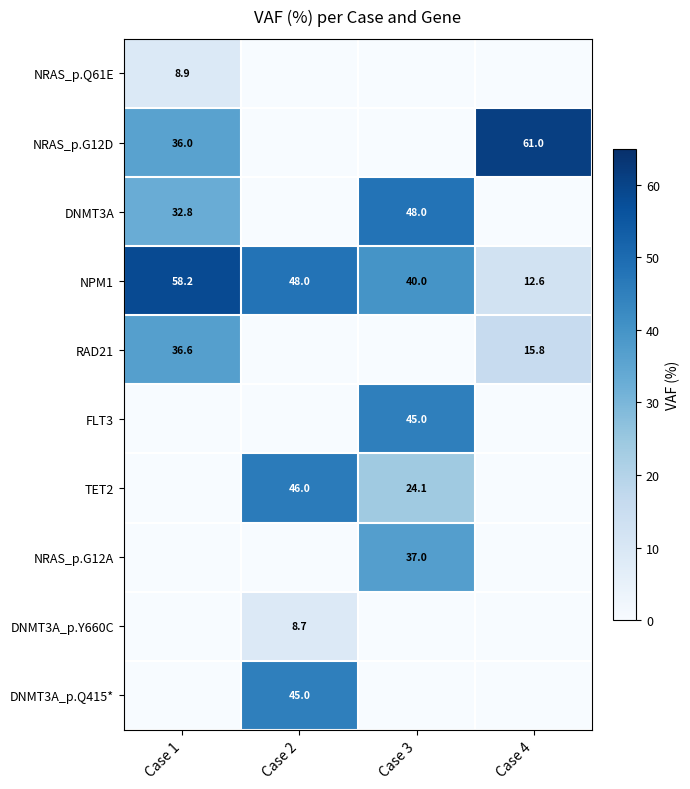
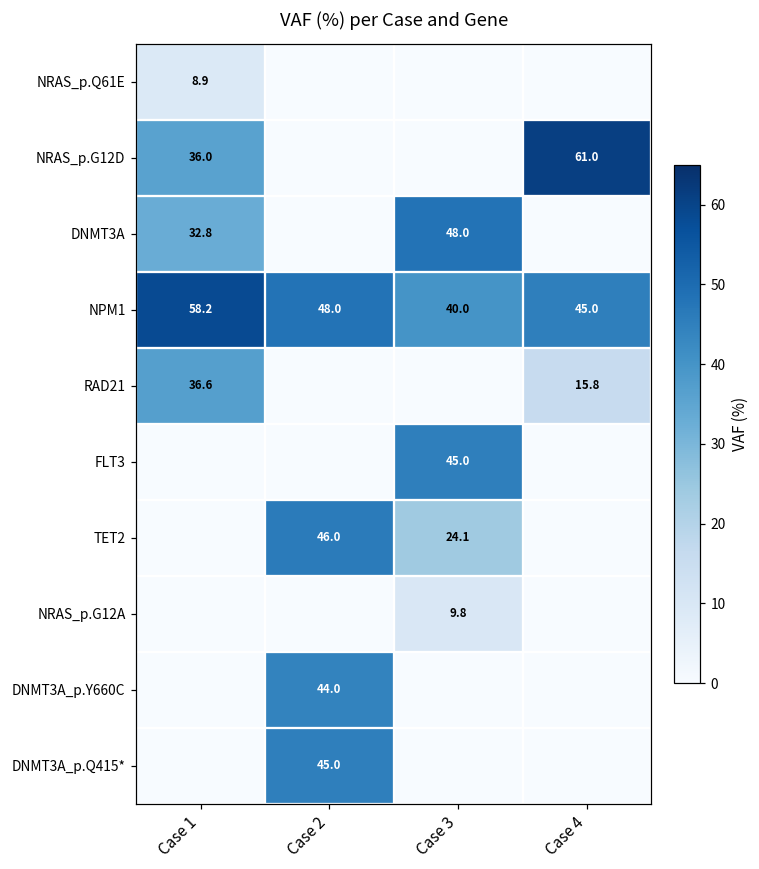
NPM1, Case 4: 12.6 -> 45.0
NRAS_p.G12A, Case 3: 37.0 -> 9.8
DNMT3A_p.Y660C, Case 2: 8.7 -> 44.0
